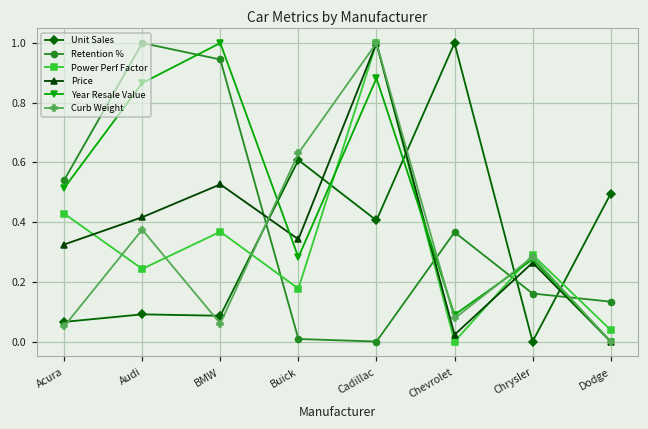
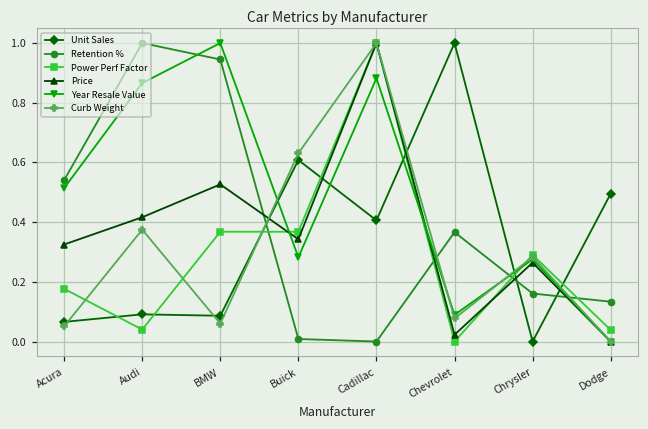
Power Perf Factor, Acura: 0.43 -> 0.18
Power Perf Factor, Audi: 0.24 -> 0.04
Power Perf Factor, Buick: 0.18 -> 0.37
